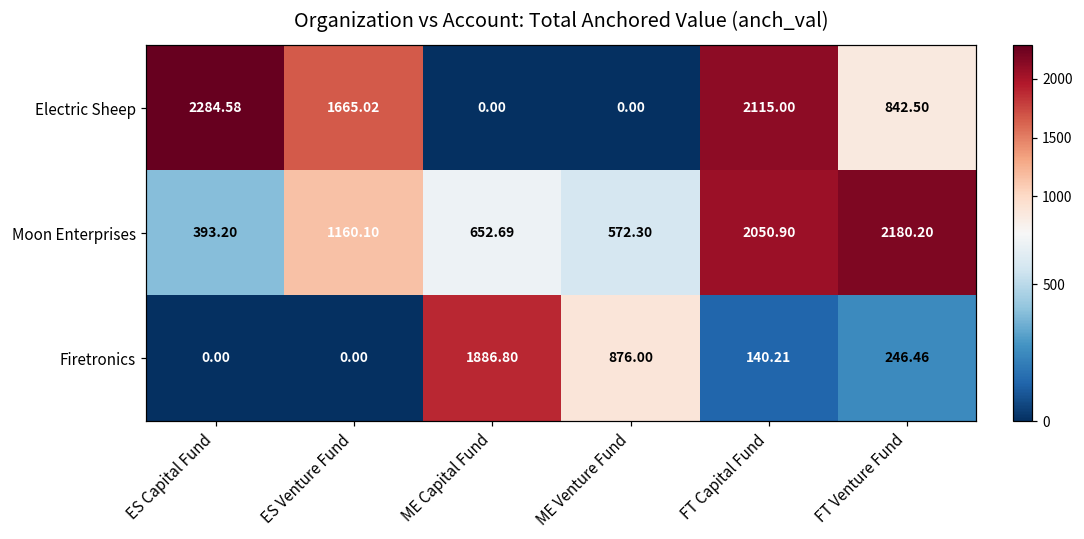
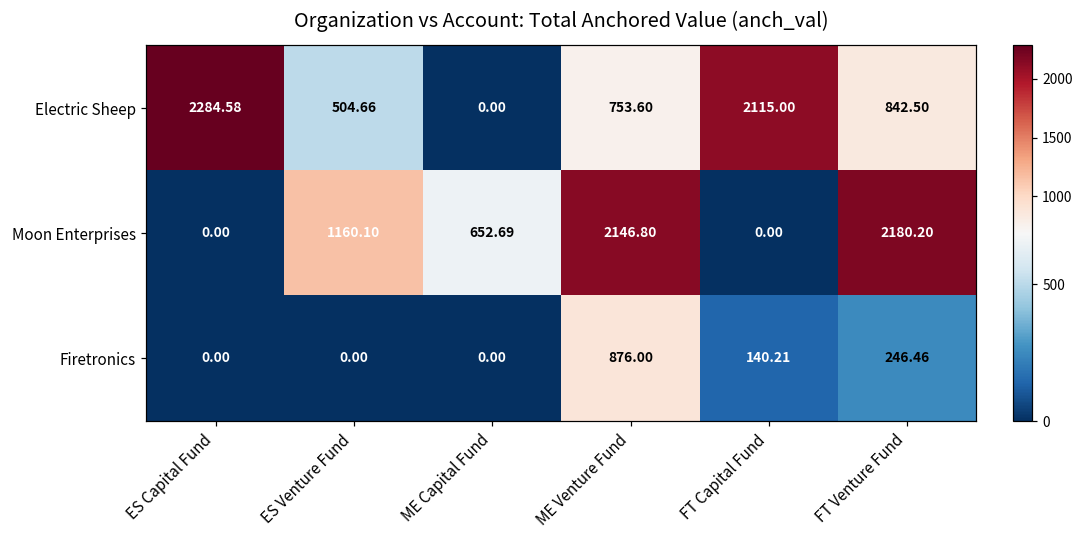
Electric Sheep, ES Venture Fund: 1665.02 -> 504.66
Electric Sheep, ME Venture Fund: 0.00 -> 753.60
Moon Enterprises, ES Capital Fund: 393.20 -> 0.00
Moon Enterprises, ME Venture Fund: 572.30 -> 2146.80
Moon Enterprises, FT Capital Fund: 2050.90 -> 0.00
Firetronics, ME Capital Fund: 1886.80 -> 0.00
